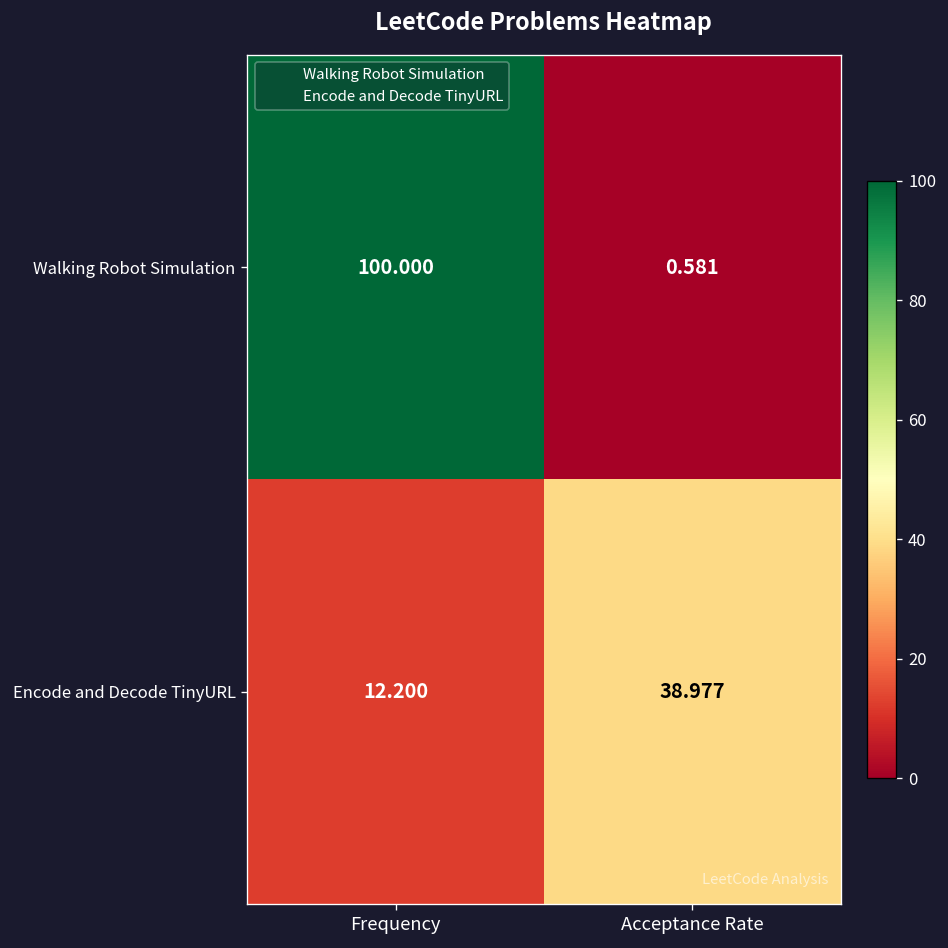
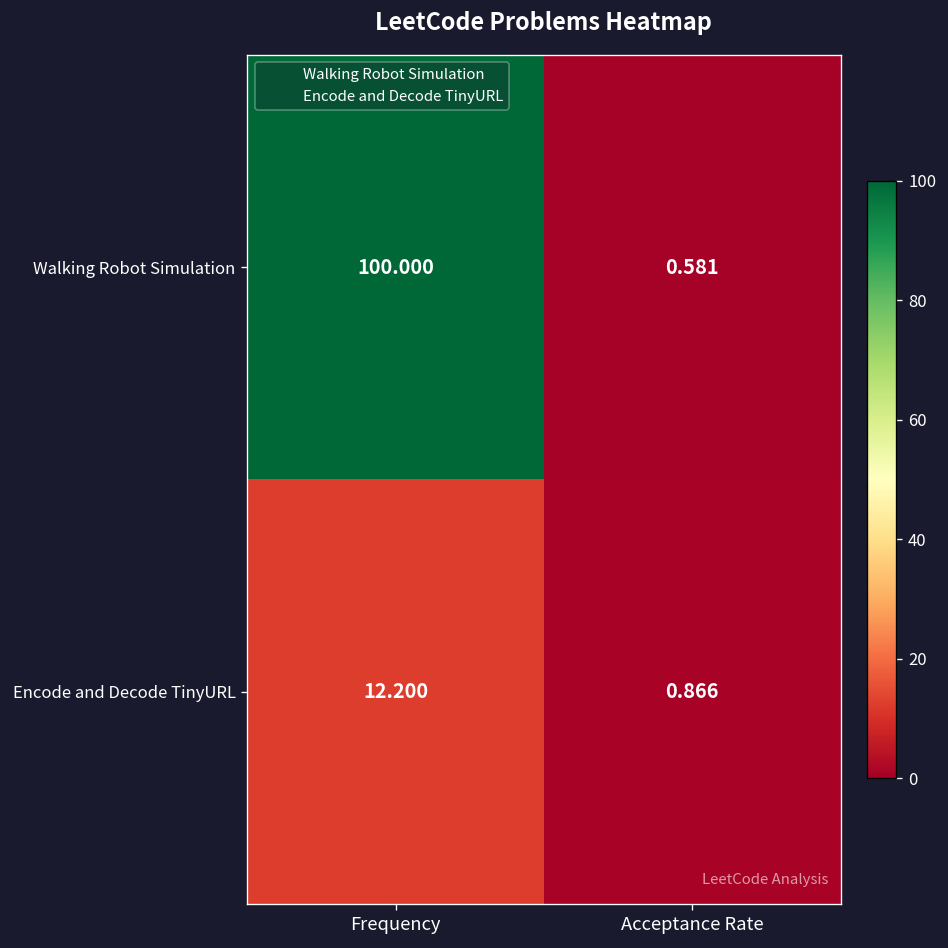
Encode and Decode TinyURL, Acceptance Rate: 38.977 -> 0.866
